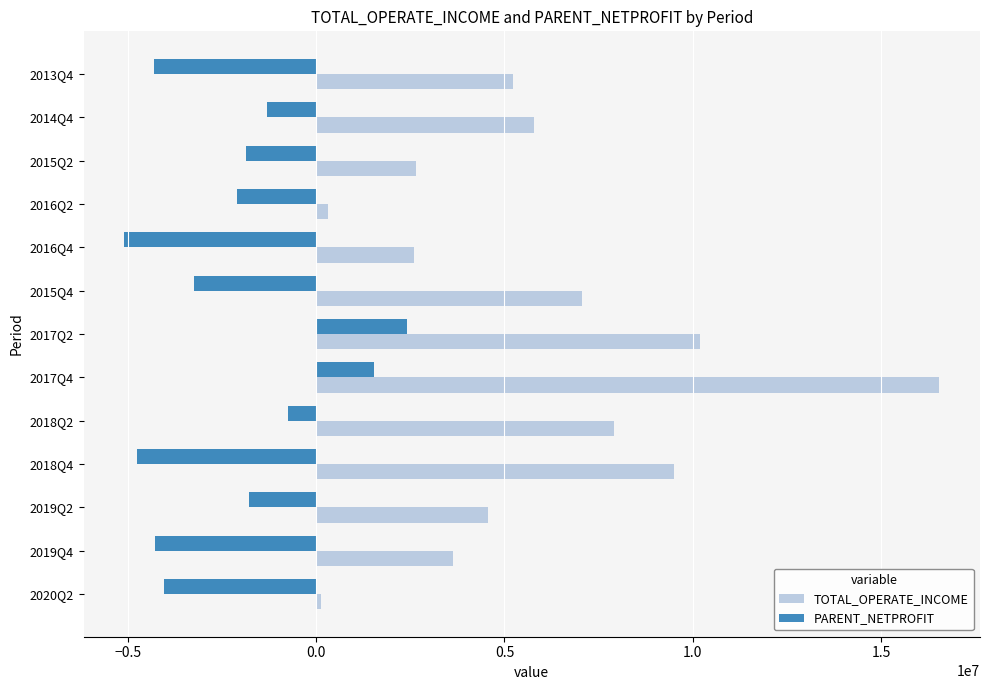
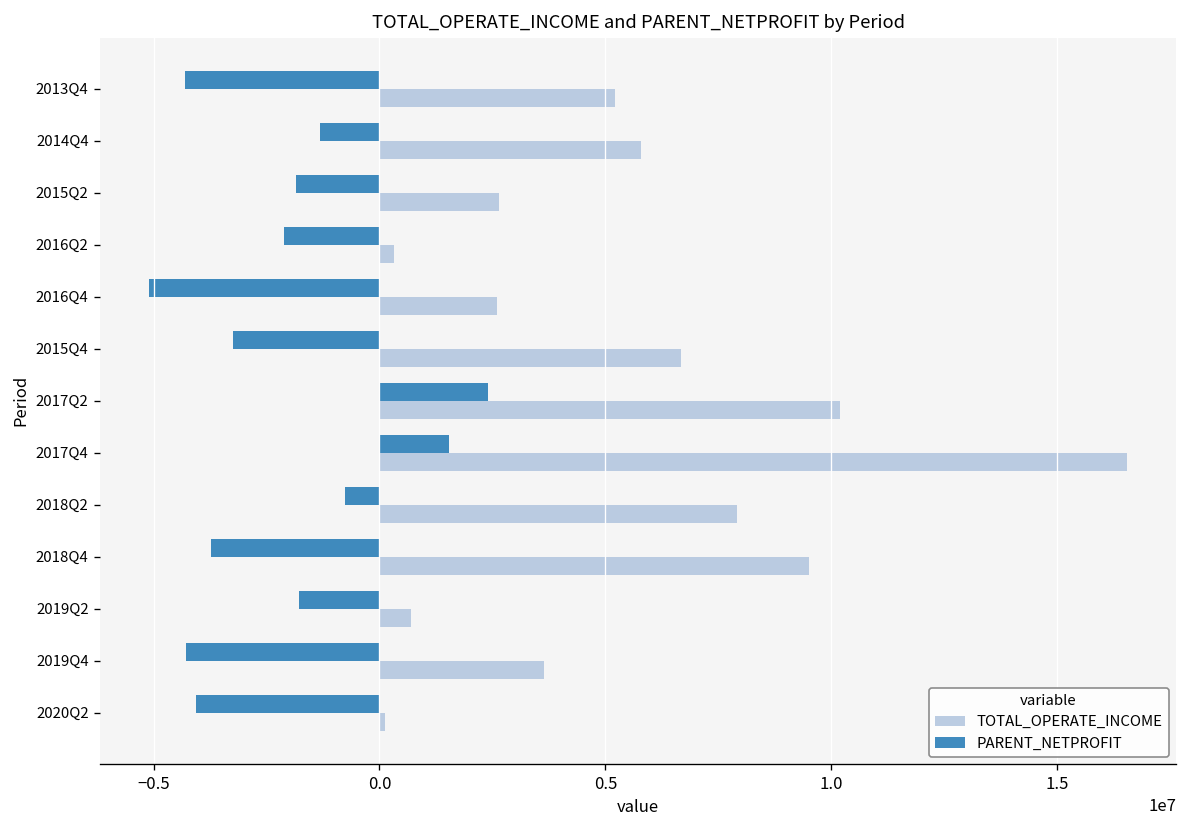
TOTAL_OPERATE_INCOME, 2015Q4: 7100000 -> 6700000
PARENT_NETPROFIT, 2018Q4: -4800000 -> -3700000
TOTAL_OPERATE_INCOME, 2019Q2: 4600000 -> 700000
